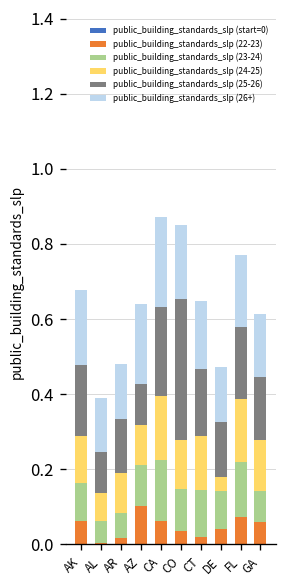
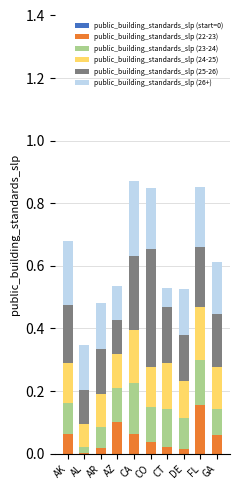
public_building_standards_slp (23-24), AL: 0.06 -> 0.02
public_building_standards_slp (26+), AZ: 0.21 -> 0.11
public_building_standards_slp (26+), CT: 0.18 -> 0.06
public_building_standards_slp (22-23), DE: 0.04 -> 0.01
public_building_standards_slp (24-25), DE: 0.04 -> 0.12
public_building_standards_slp (22-23), FL: 0.07 -> 0.15
